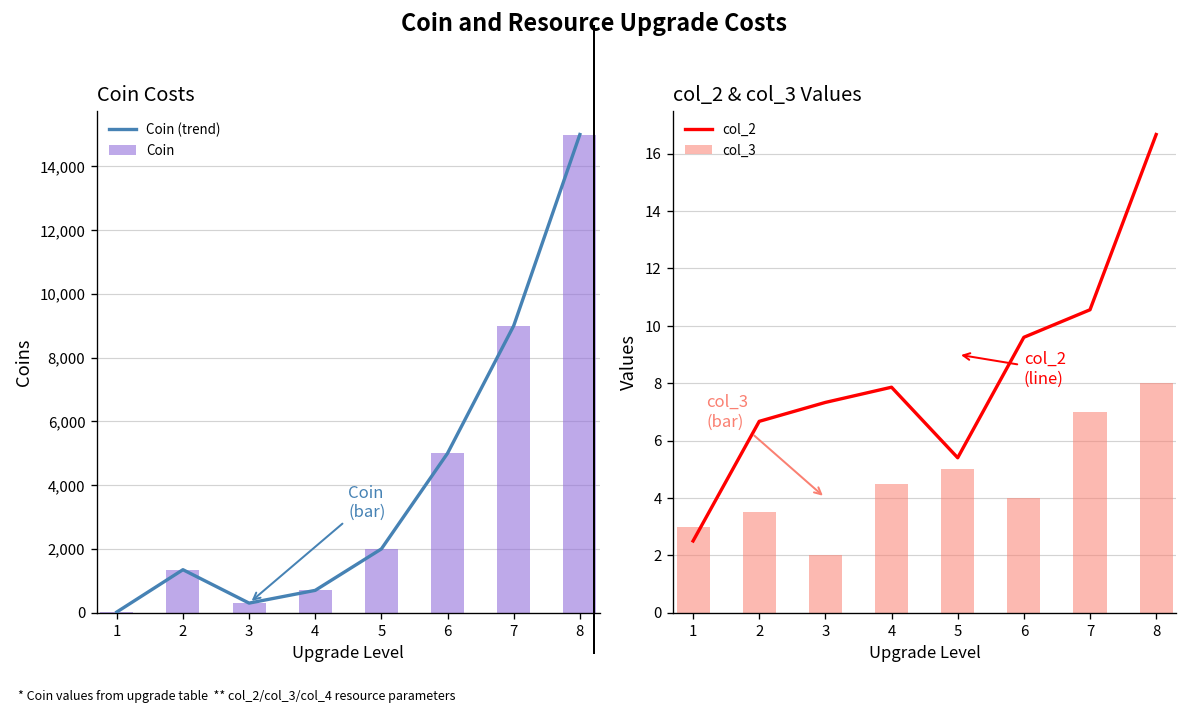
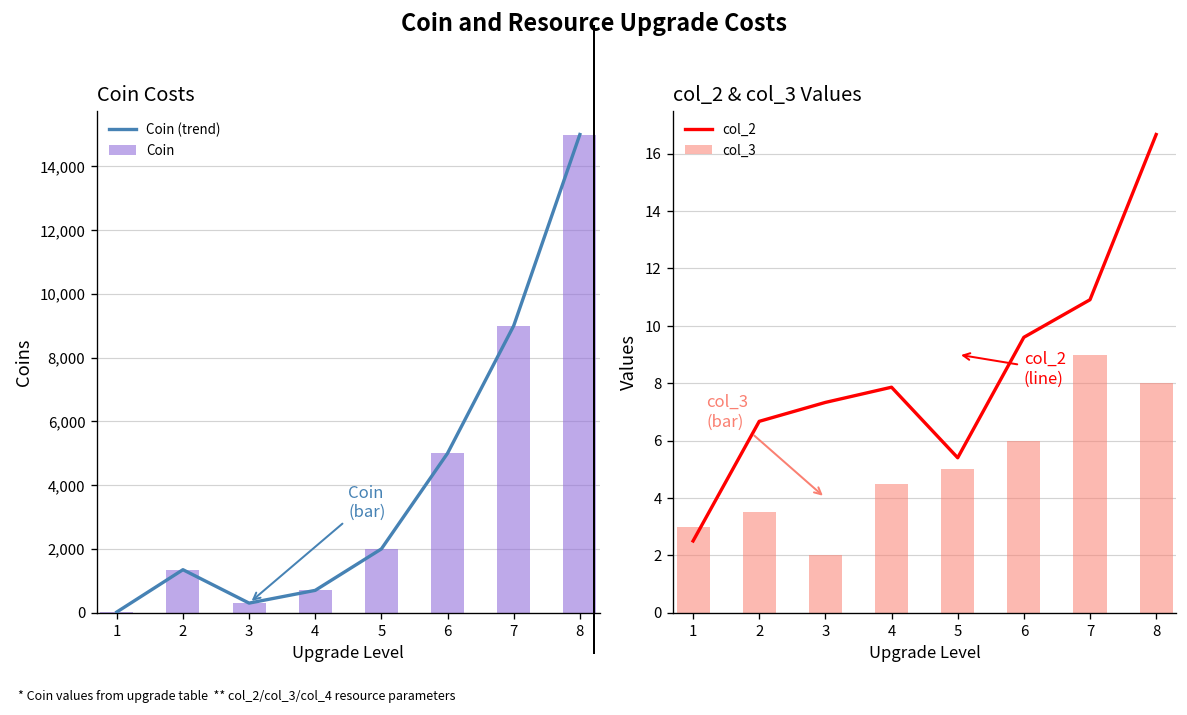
col_2 & col_3 Values, col_3, 6: 4 -> 6
col_2 & col_3 Values, col_2, 7: 10.6 -> 10.9
col_2 & col_3 Values, col_3, 7: 7 -> 9
